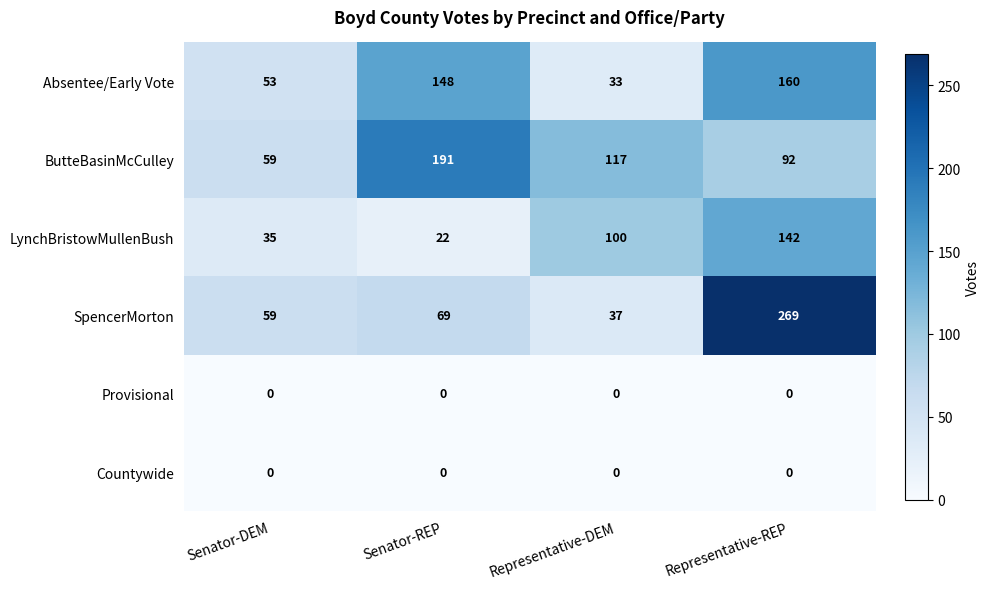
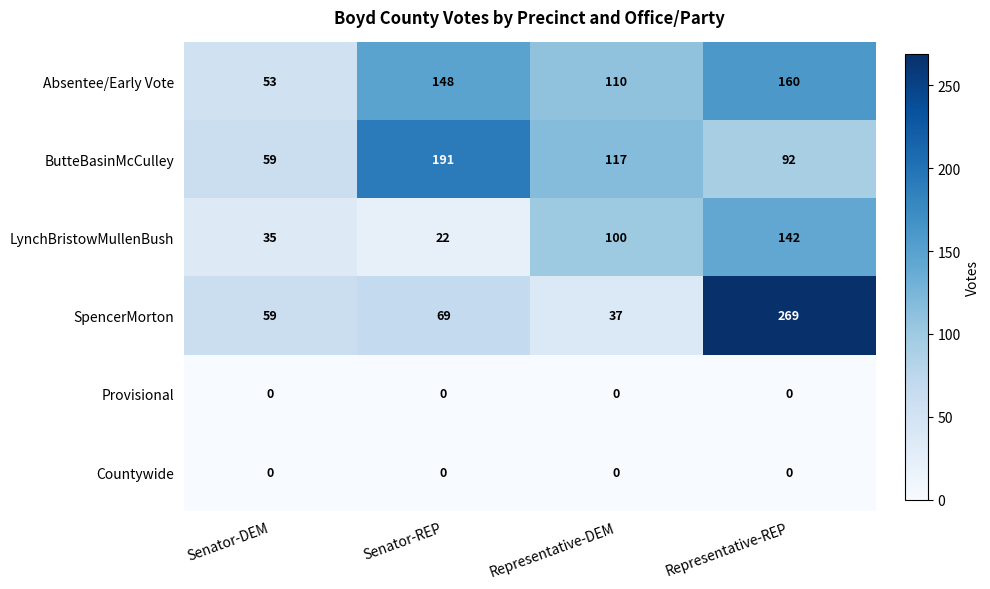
Absentee/Early Vote, Representative-DEM: 33 -> 110
